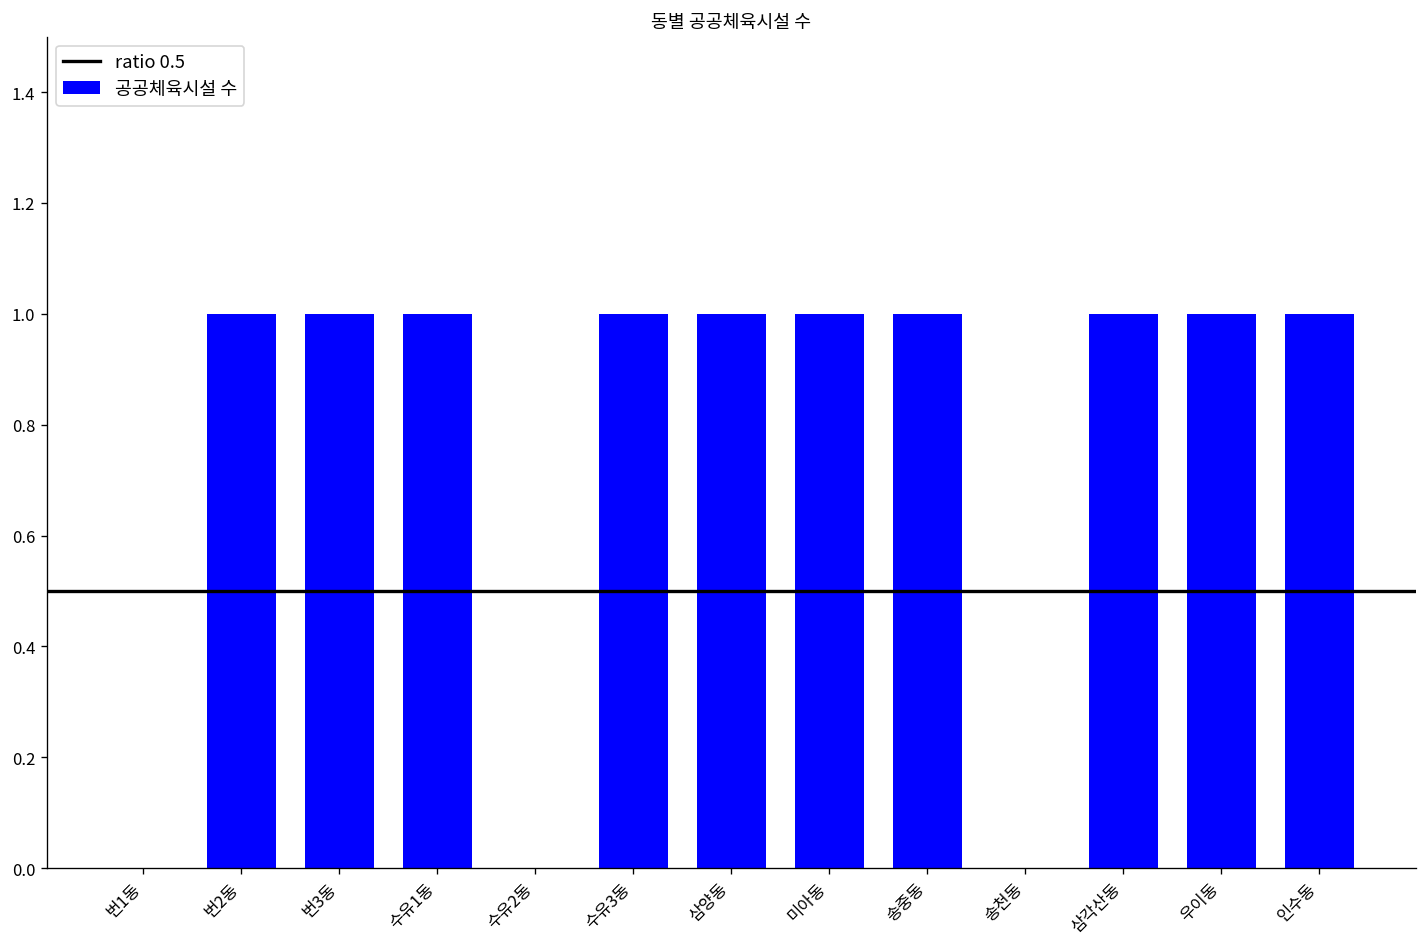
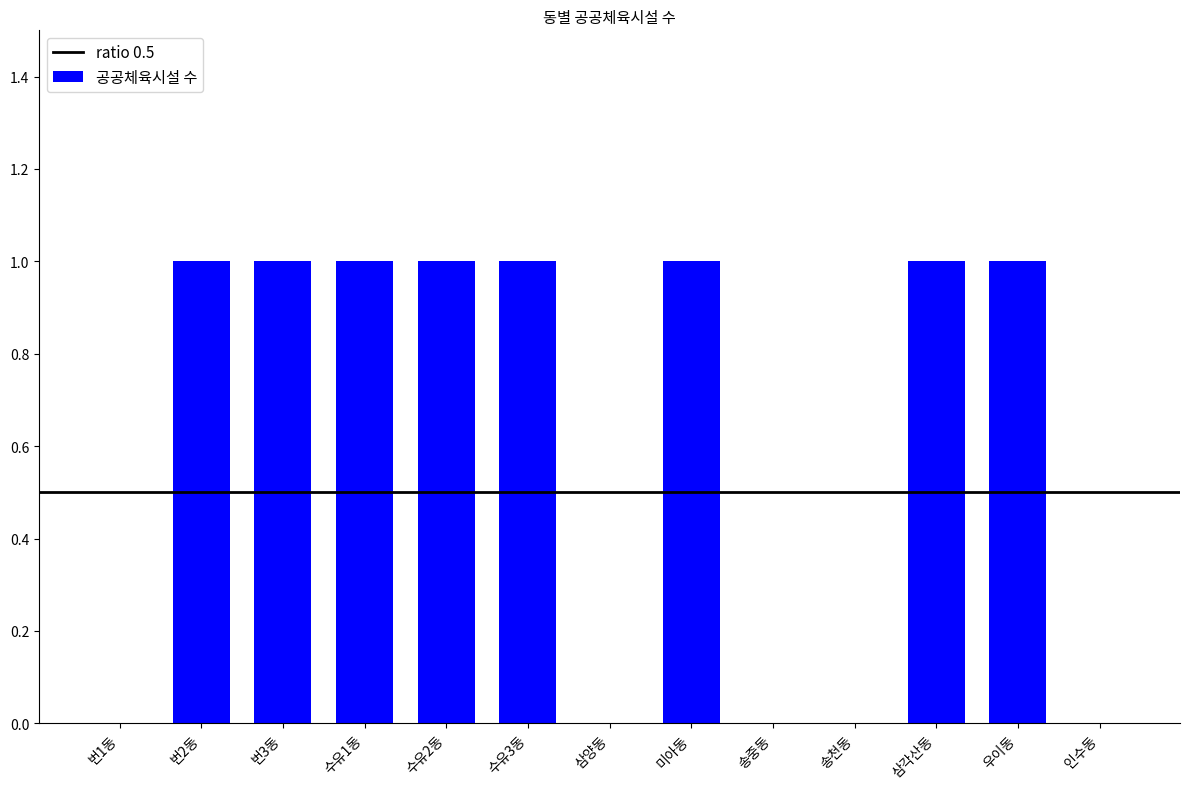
수유2동: 0 -> 1
삼양동: 1 -> 0
송중동: 1 -> 0
인수동: 1 -> 0
